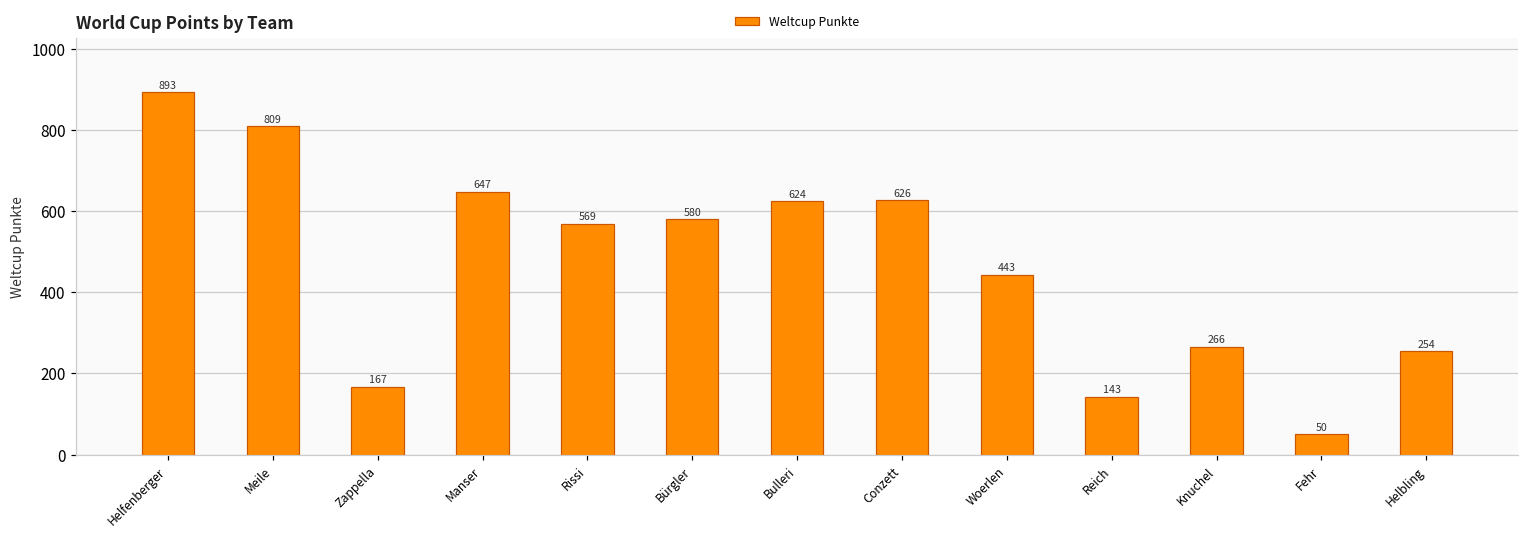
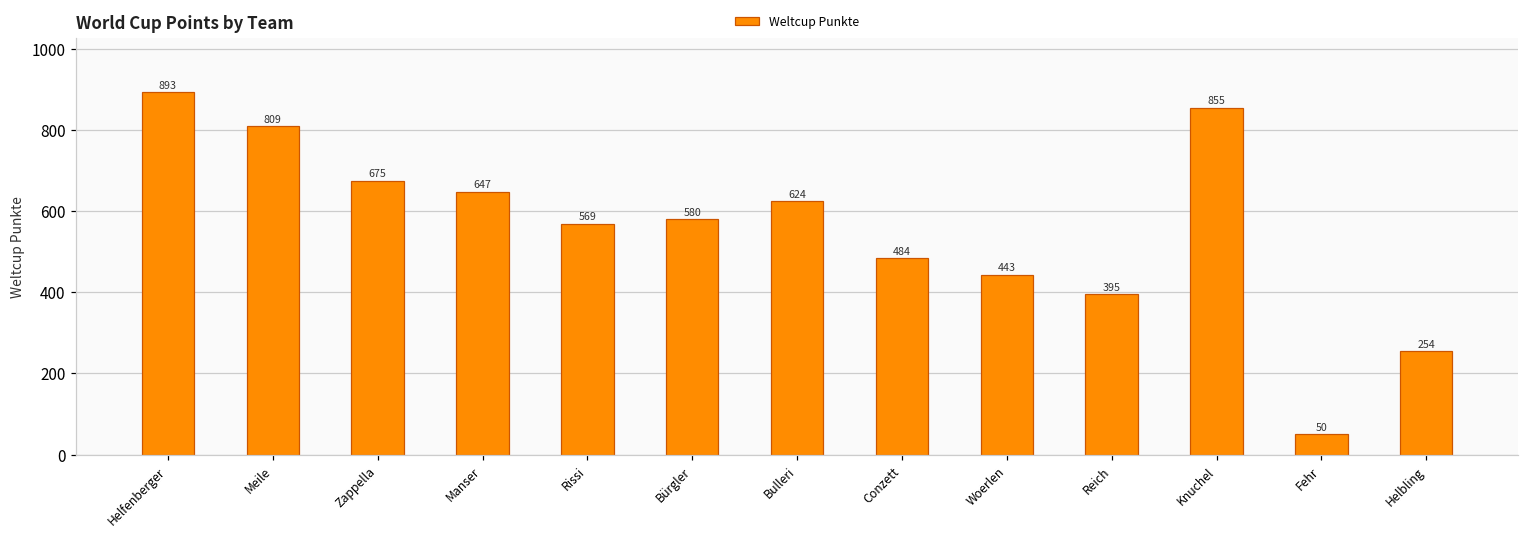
Zappella: 167 -> 675
Conzett: 626 -> 484
Reich: 143 -> 395
Knuchel: 266 -> 855
